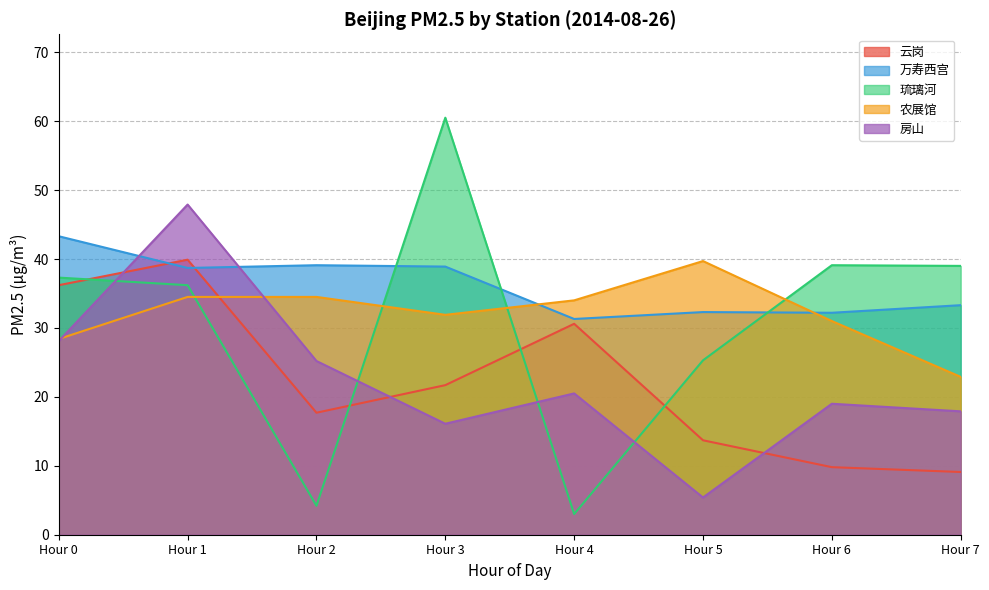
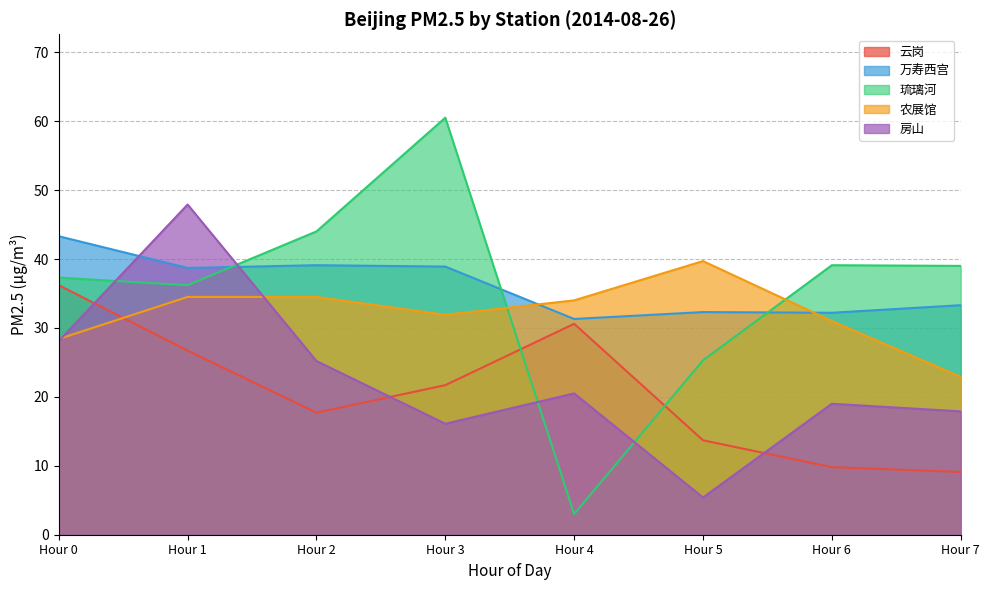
云岗, Hour 1: 40 -> 27
琉璃河, Hour 2: 4 -> 44
